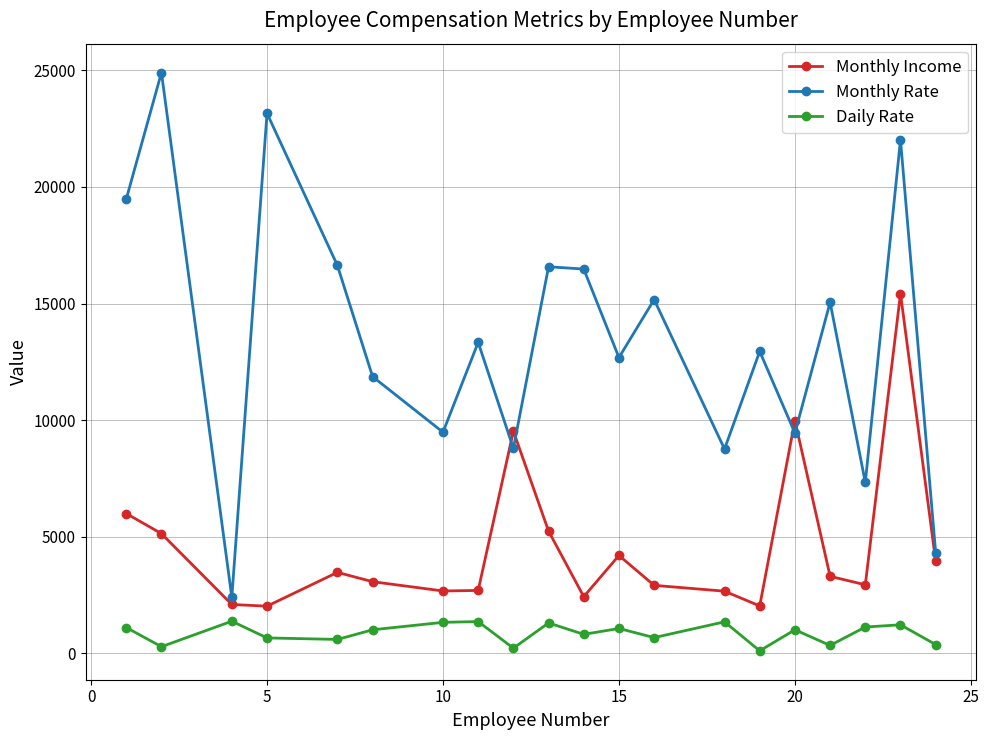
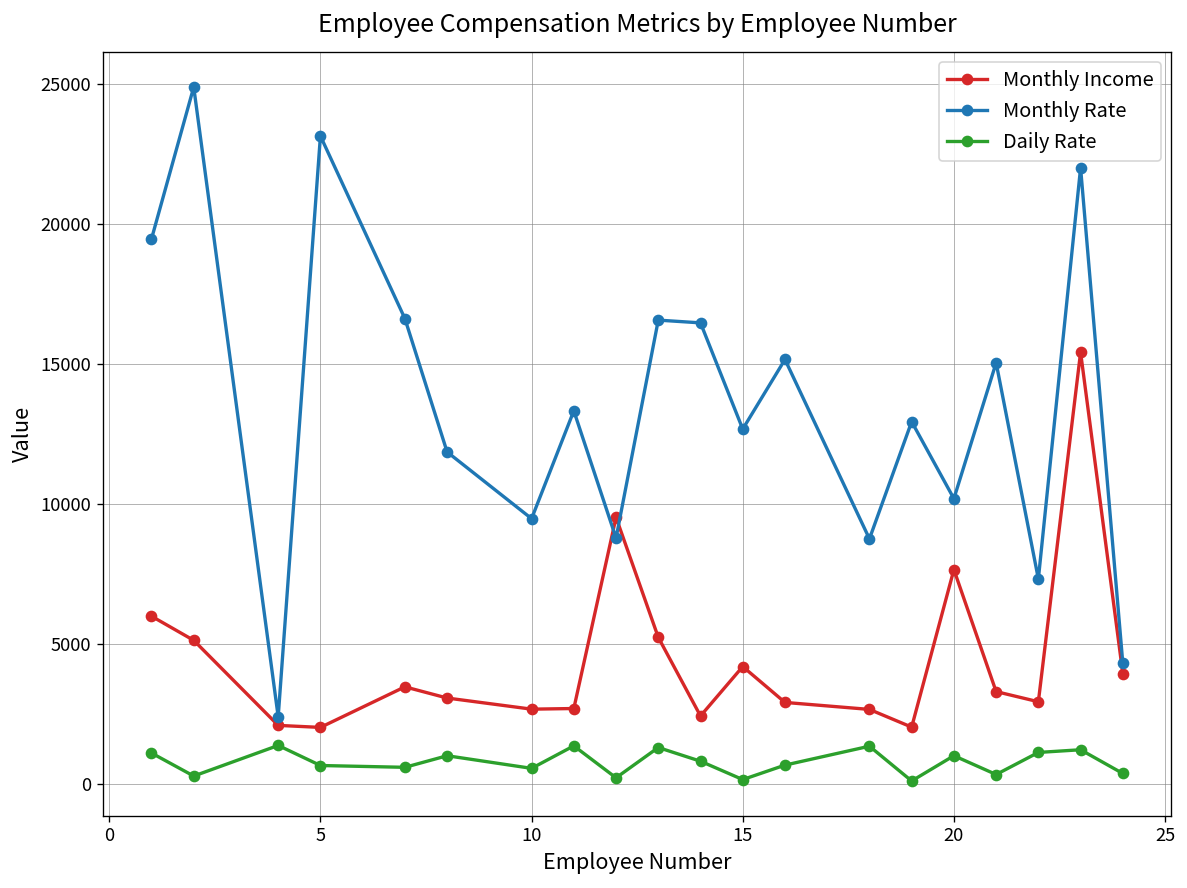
Daily Rate, 10: 1300 -> 600
Daily Rate, 15: 1100 -> 200
Monthly Income, 20: 10000 -> 7700
Monthly Rate, 20: 9400 -> 10200
